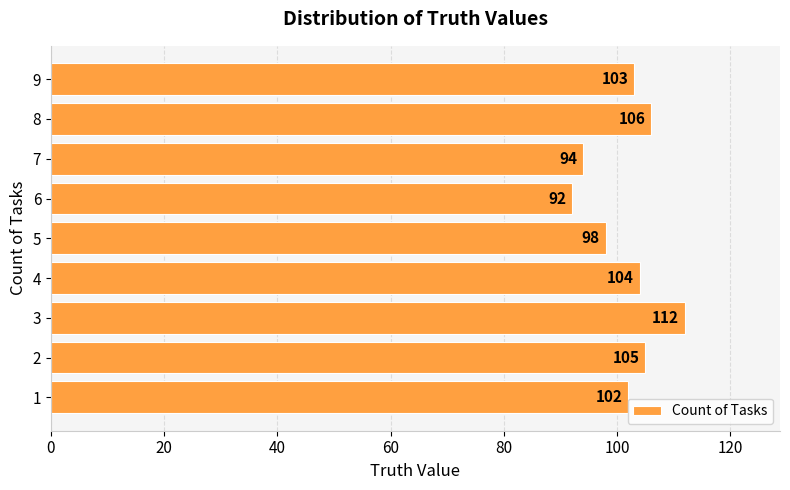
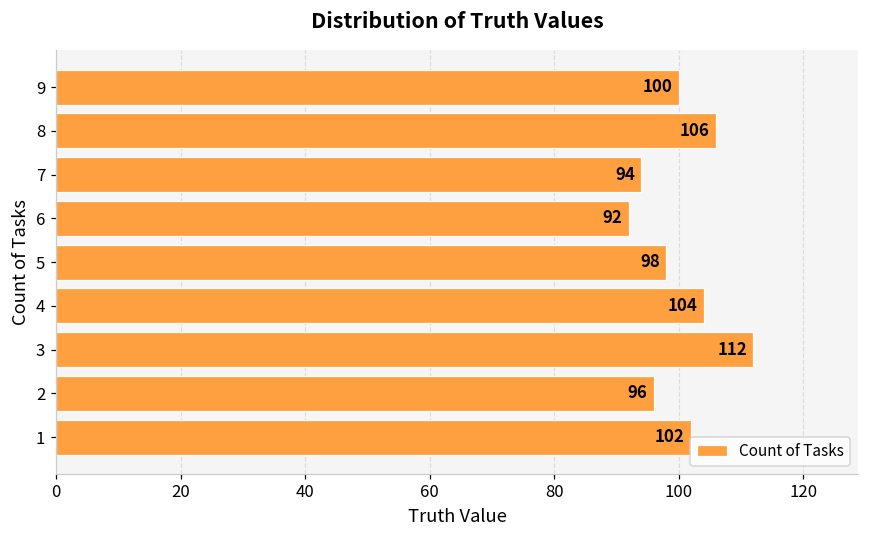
9: 103 -> 100
2: 105 -> 96
